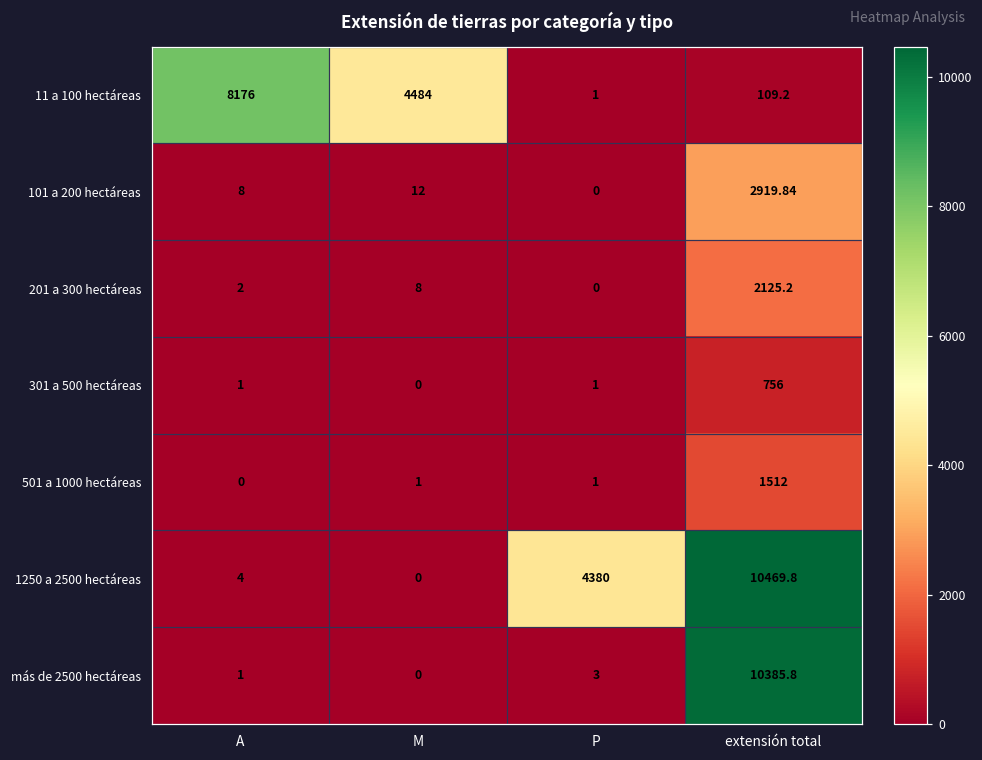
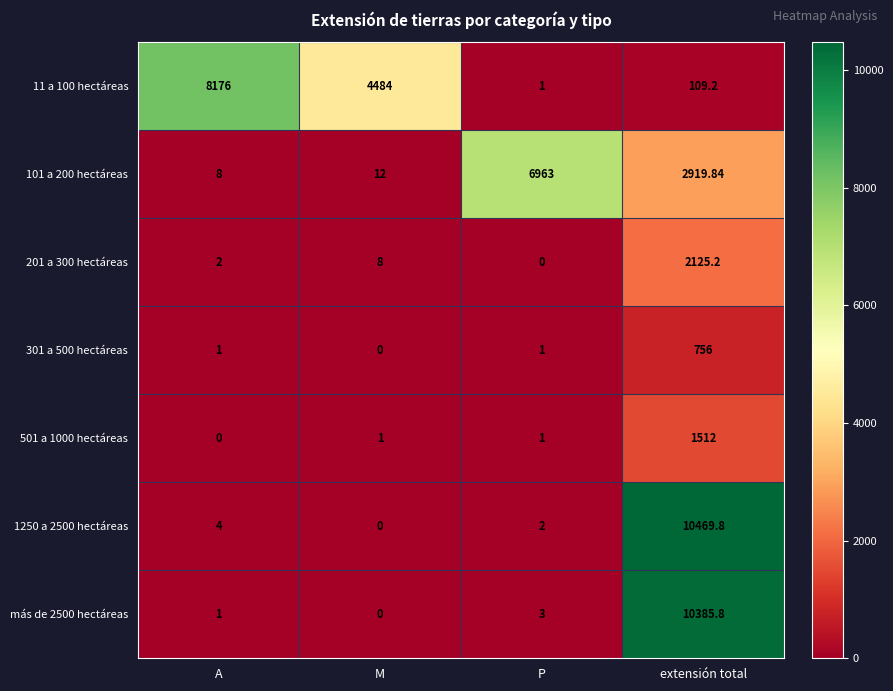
101 a 200 hectáreas, P: 0 -> 6963
1250 a 2500 hectáreas, P: 4380 -> 2
